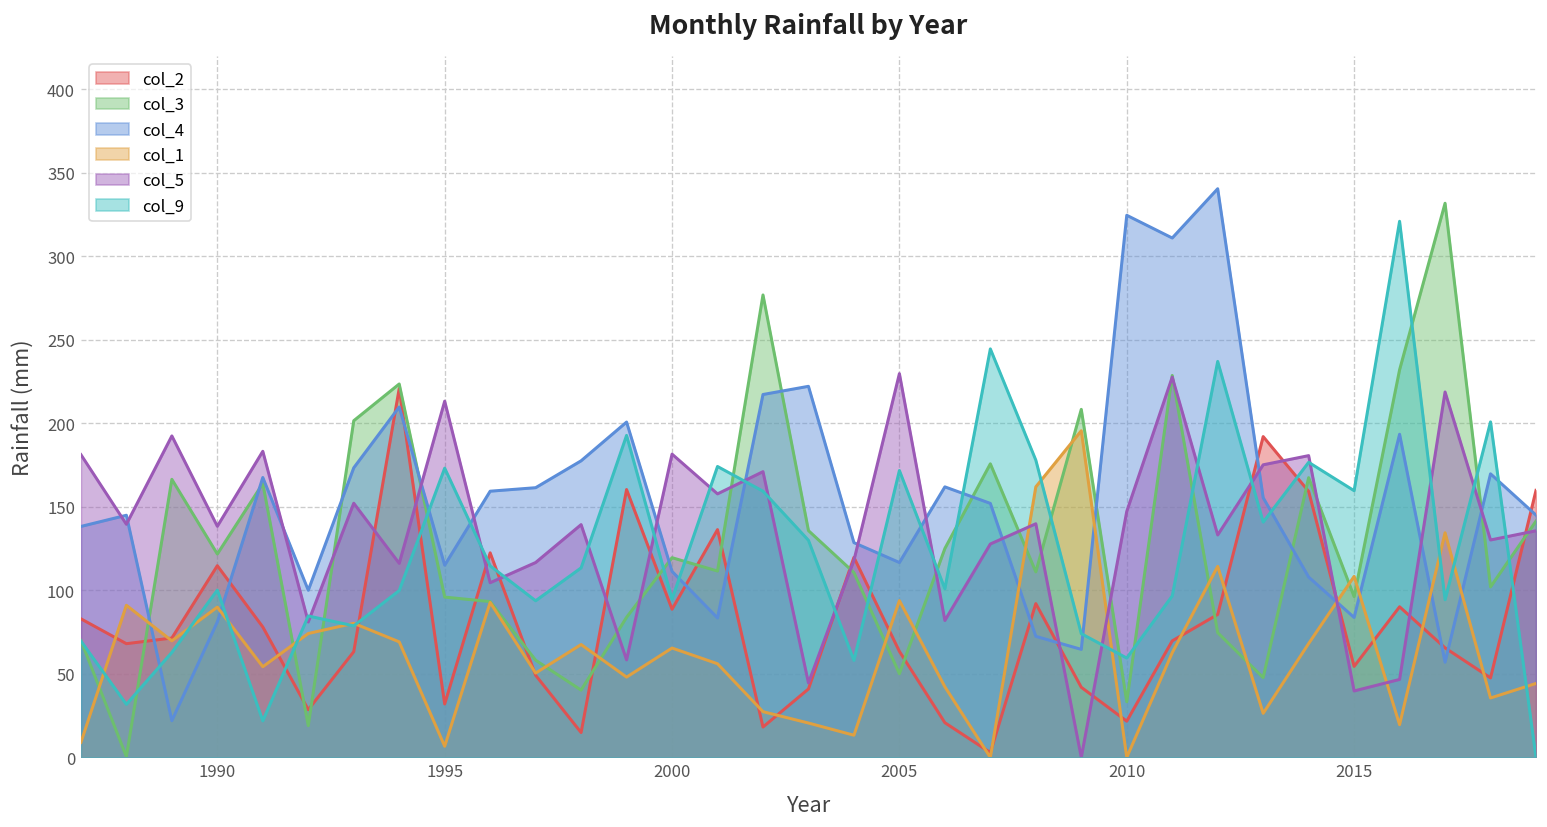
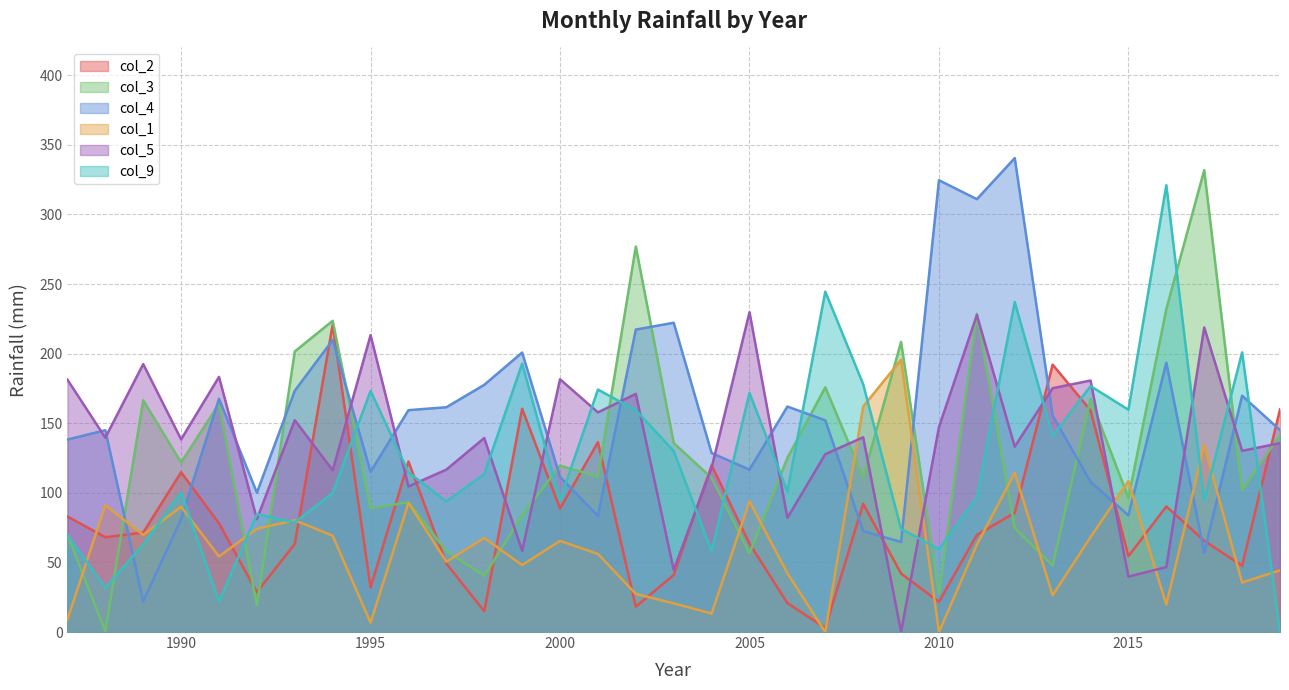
col_3, 1995: 96 -> 89
col_3, 2005: 50 -> 57
col_3, 2010: 33 -> 27
